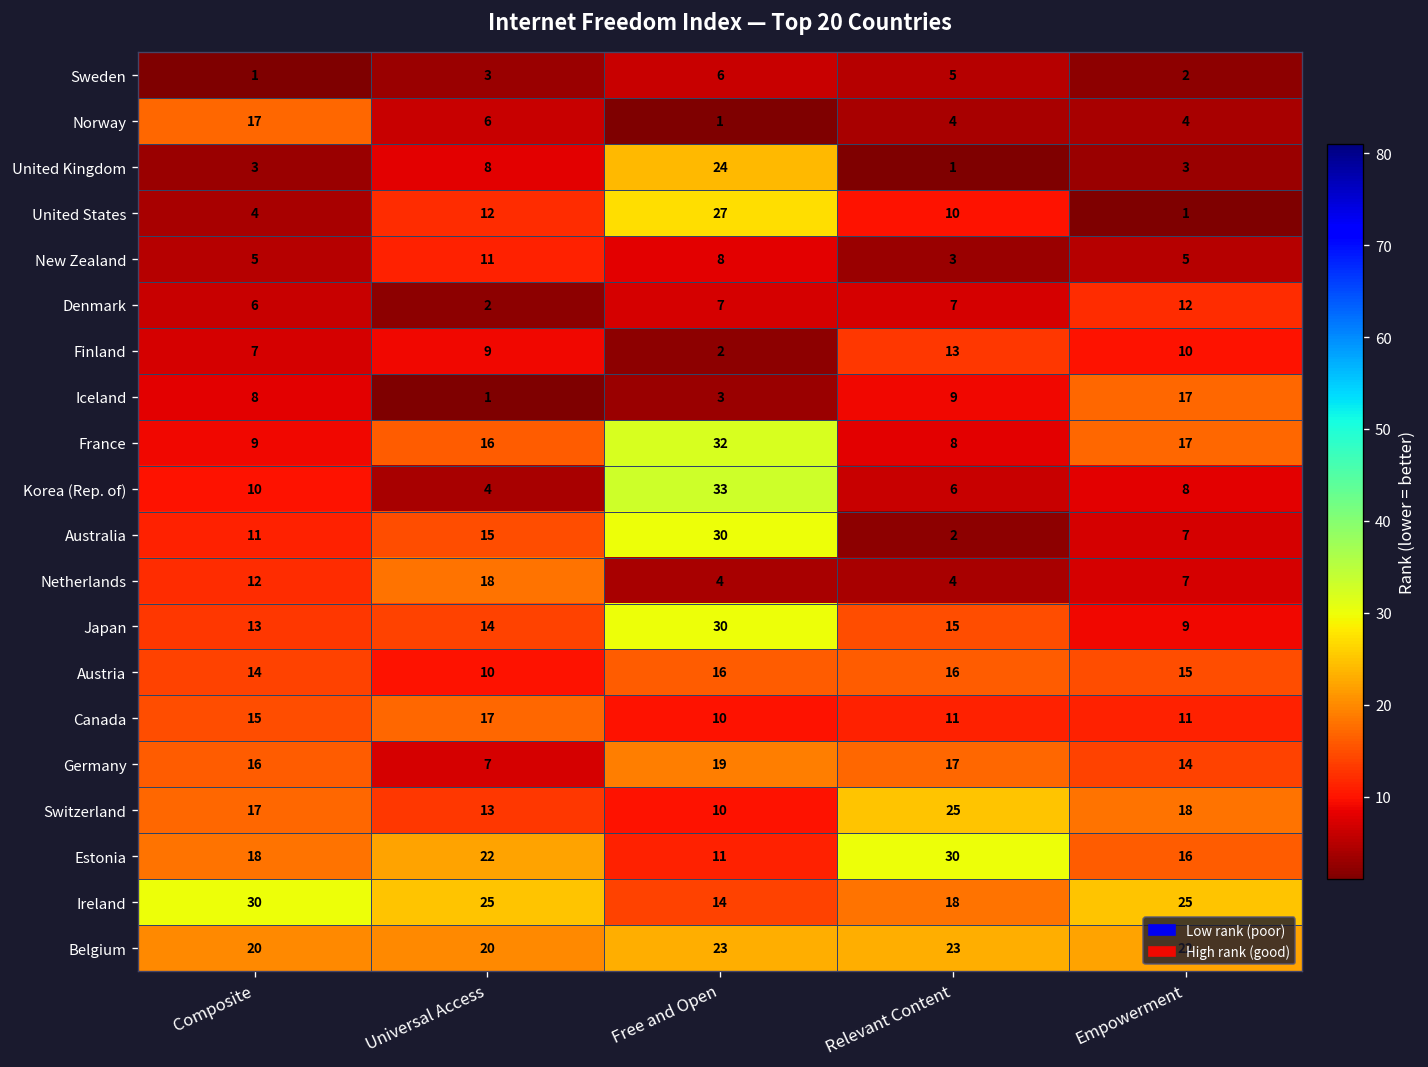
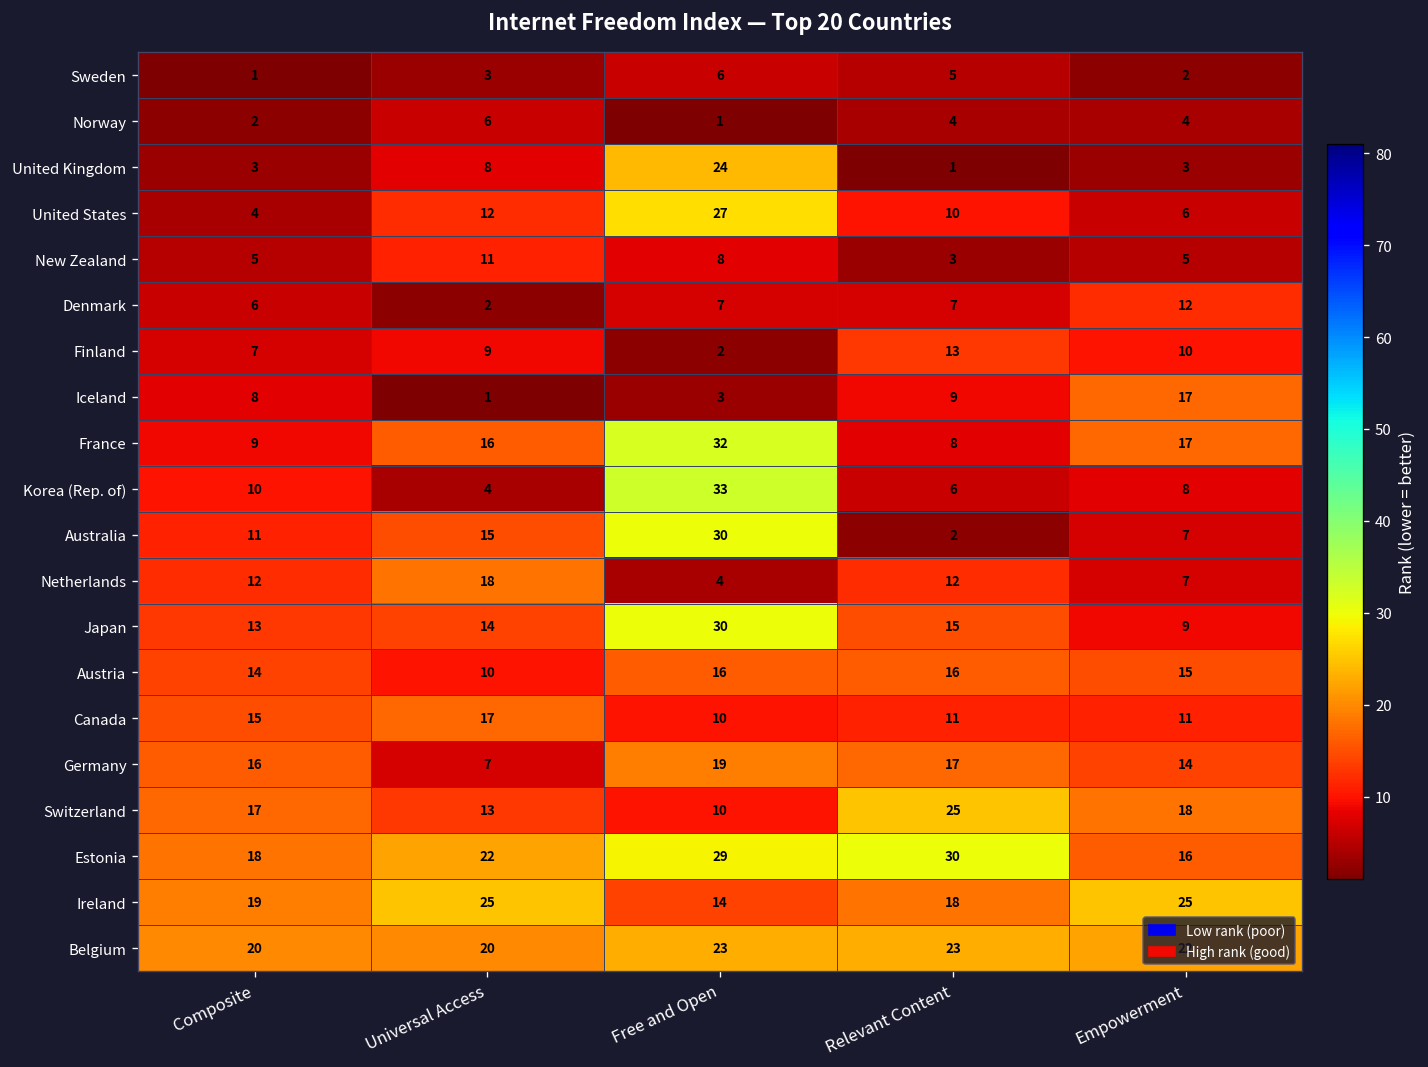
Norway, Composite: 17 -> 2
United States, Empowerment: 1 -> 6
Netherlands, Relevant Content: 4 -> 12
Estonia, Free and Open: 11 -> 29
Ireland, Composite: 30 -> 19
